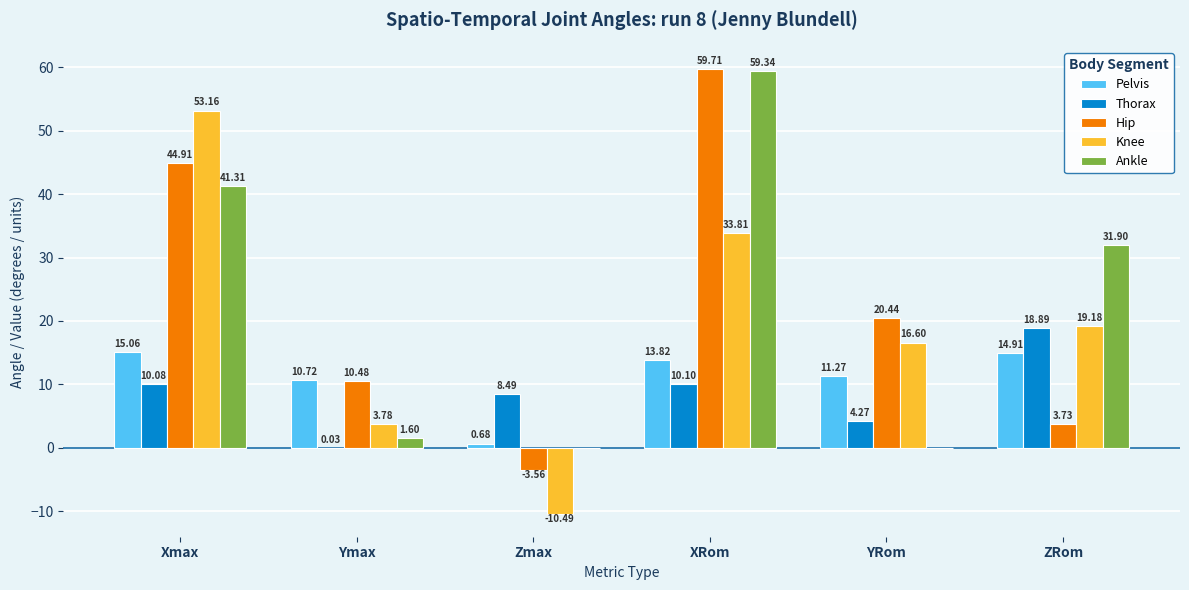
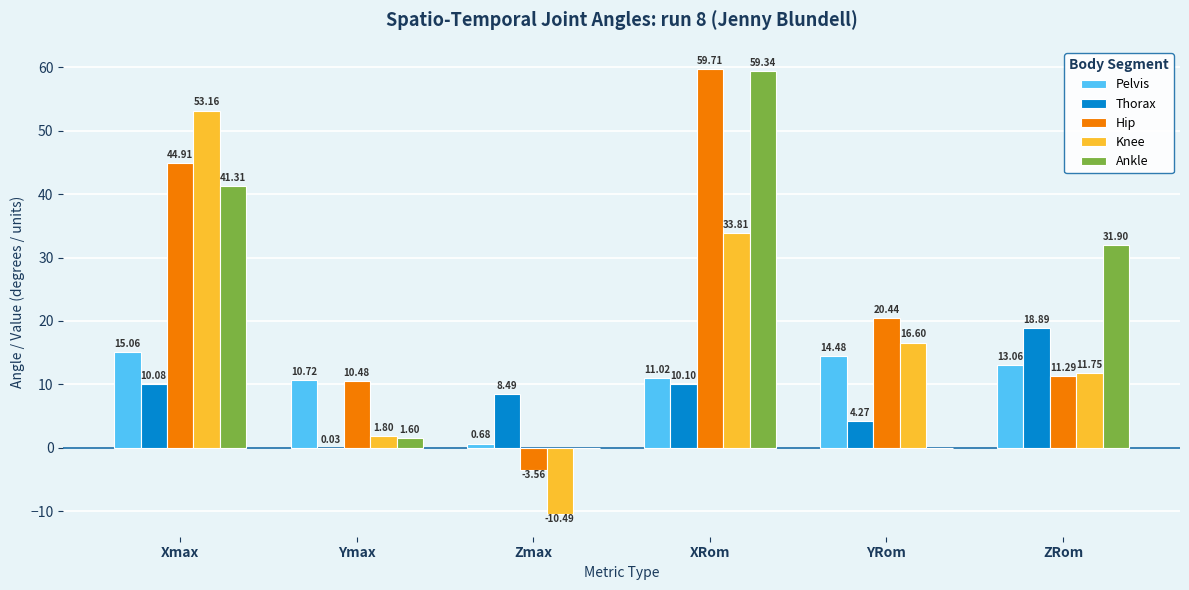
Knee, Ymax: 3.78 -> 1.80
Pelvis, XRom: 13.82 -> 11.02
Pelvis, YRom: 11.27 -> 14.48
Pelvis, ZRom: 14.91 -> 13.06
Hip, ZRom: 3.73 -> 11.29
Knee, ZRom: 19.18 -> 11.75
